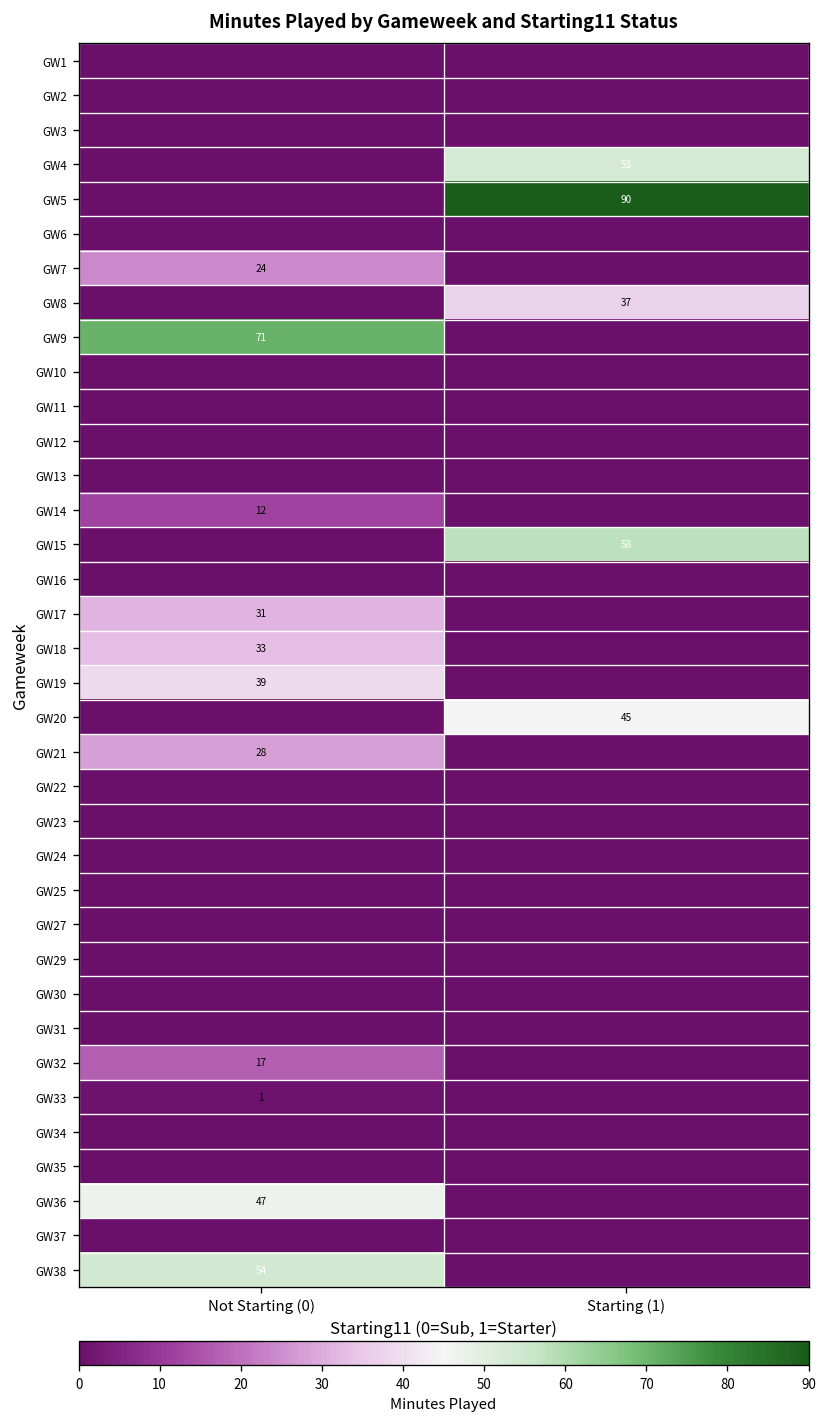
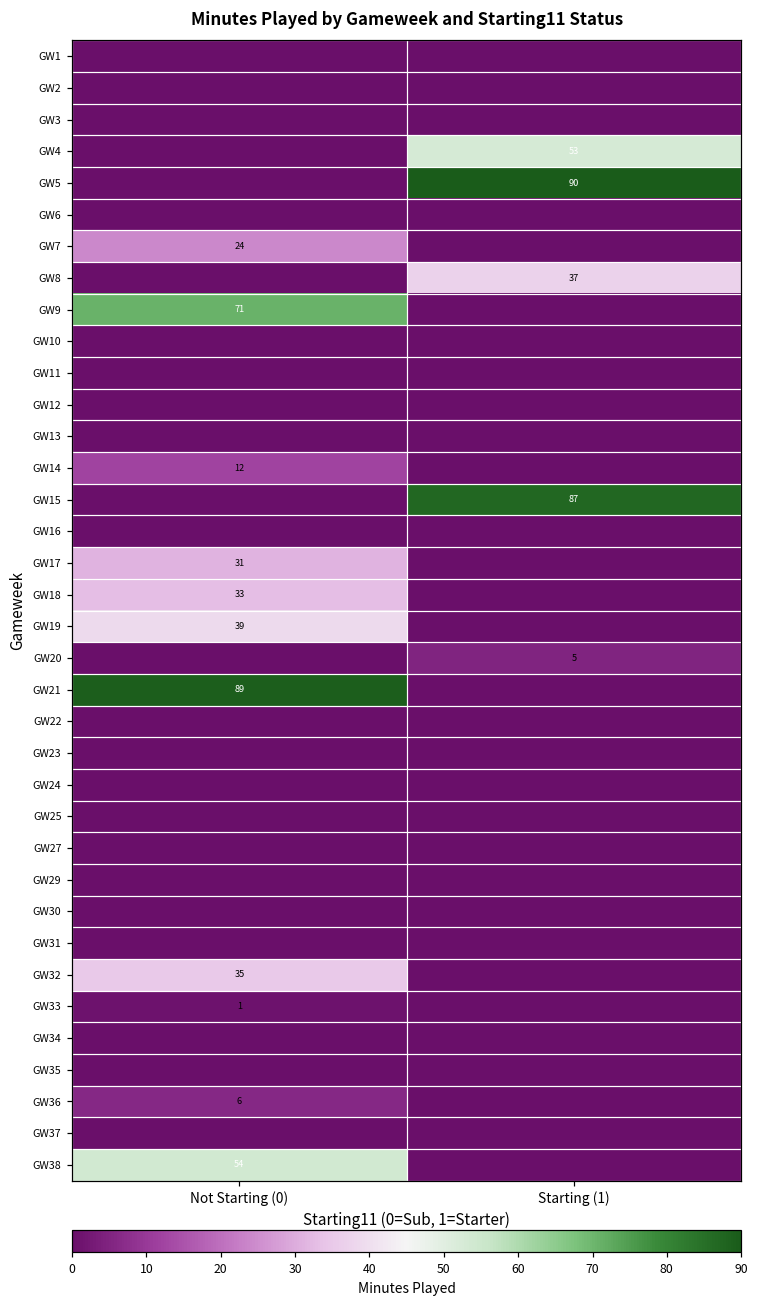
GW15, Starting (1): 58 -> 87
GW20, Starting (1): 45 -> 5
GW21, Not Starting (0): 28 -> 89
GW32, Not Starting (0): 17 -> 35
GW36, Not Starting (0): 47 -> 6
